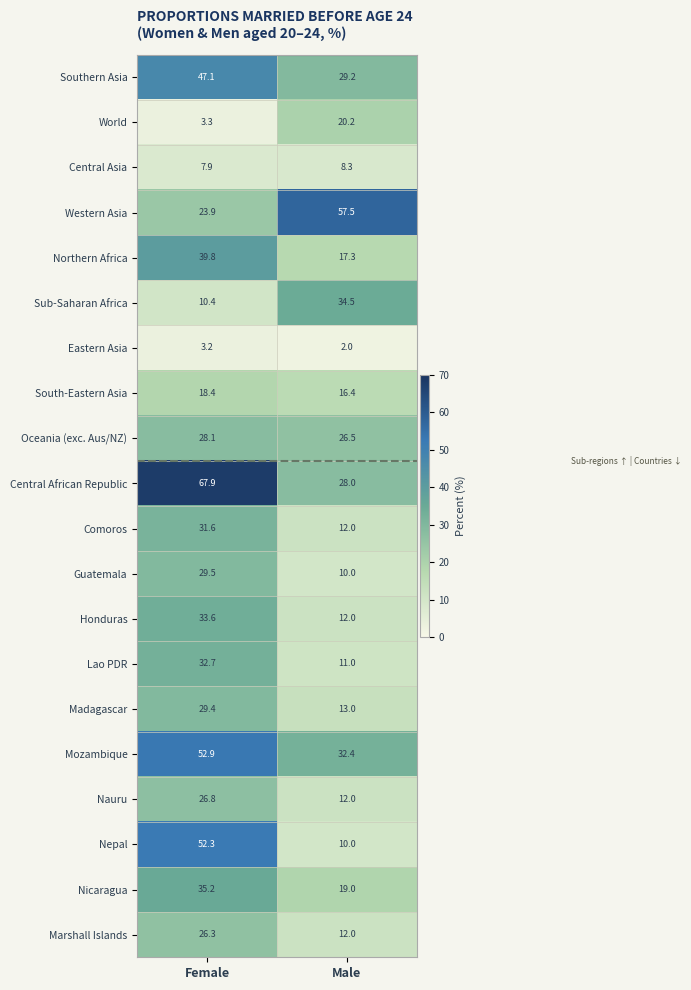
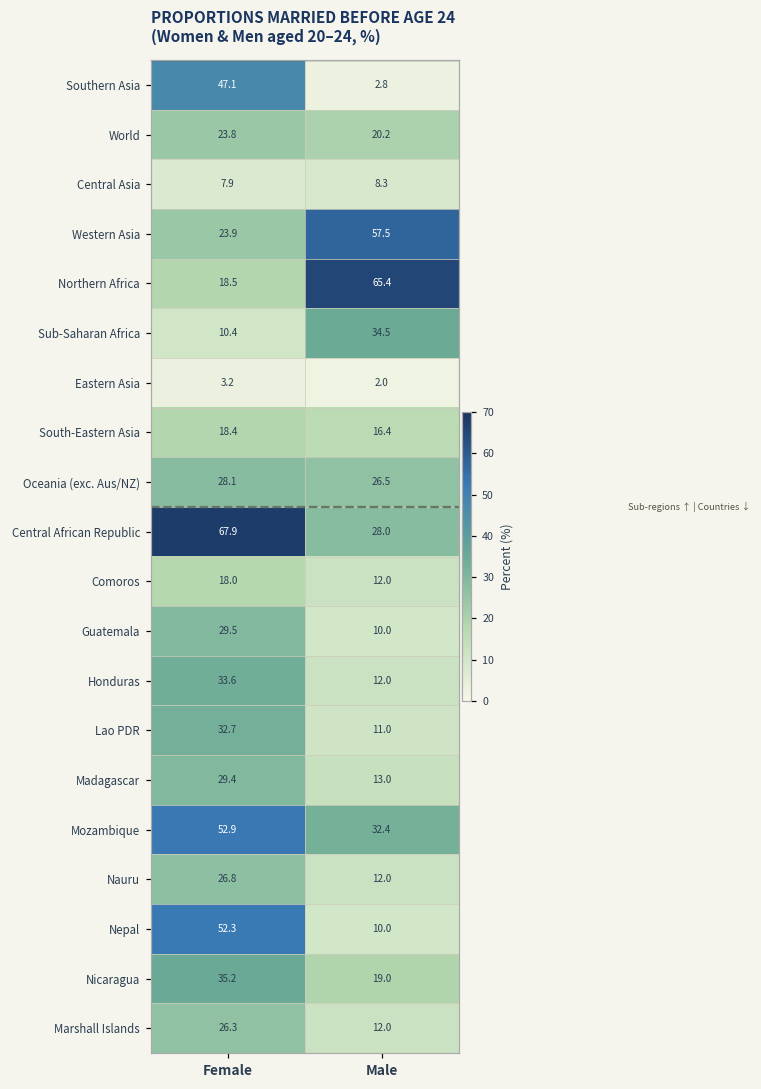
Southern Asia, Male: 29.2 -> 2.8
World, Female: 3.3 -> 23.8
Northern Africa, Female: 39.8 -> 18.5
Northern Africa, Male: 17.3 -> 65.4
Comoros, Female: 31.6 -> 18.0
